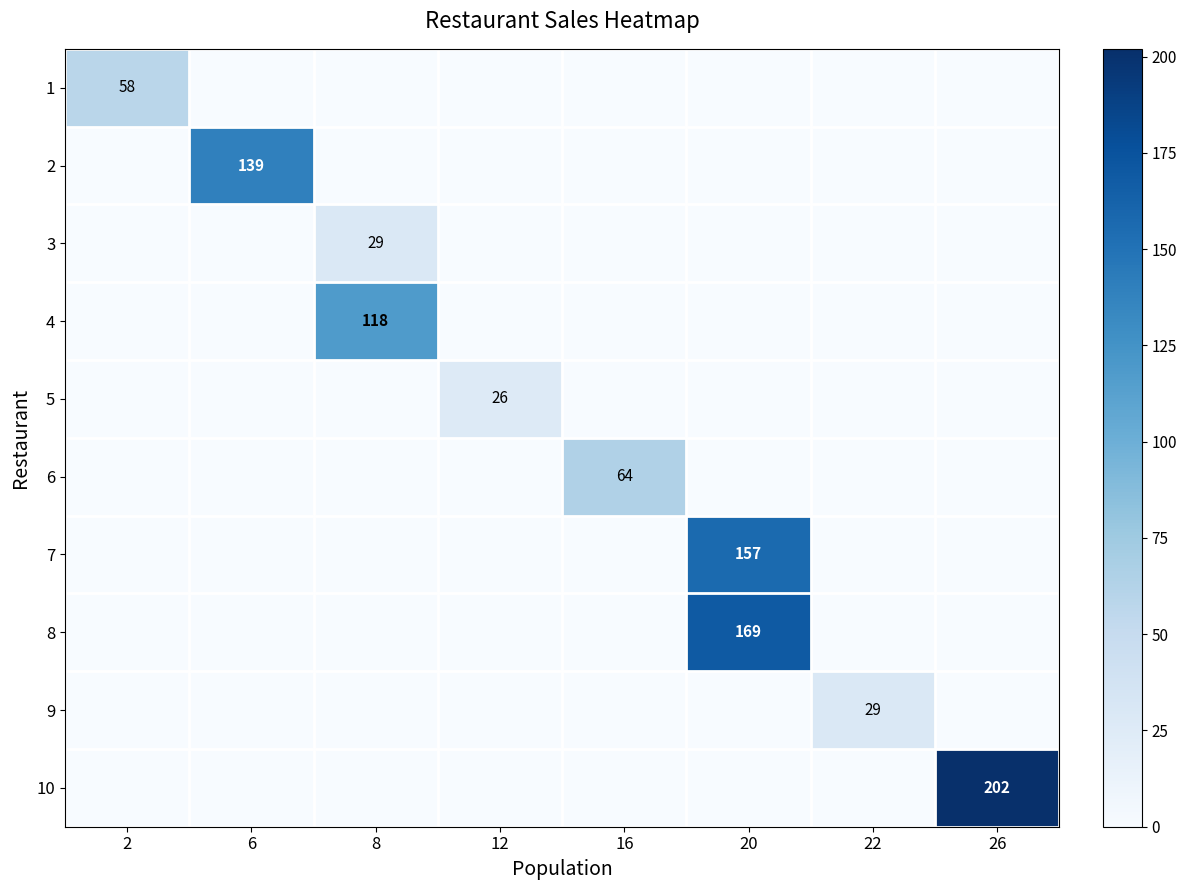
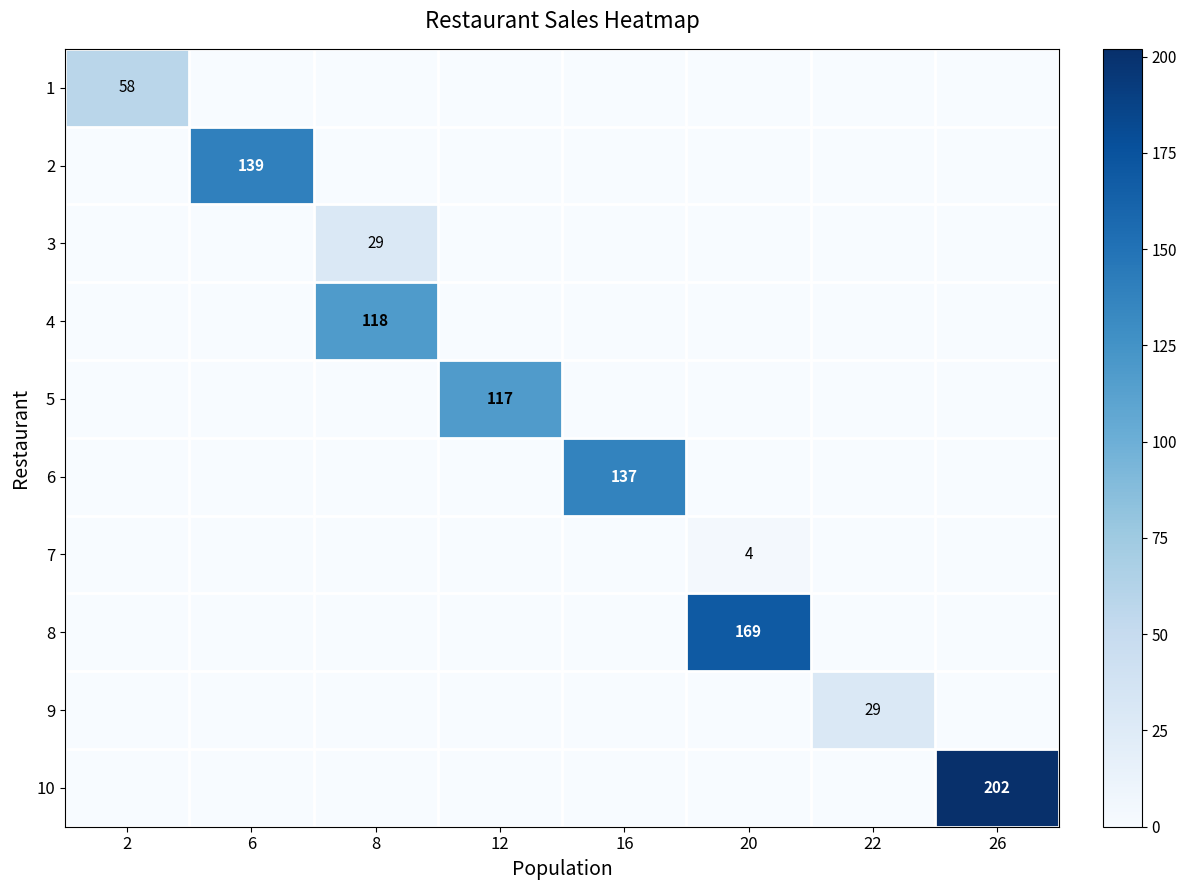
5, 12: 26 -> 117
6, 16: 64 -> 137
7, 20: 157 -> 4
